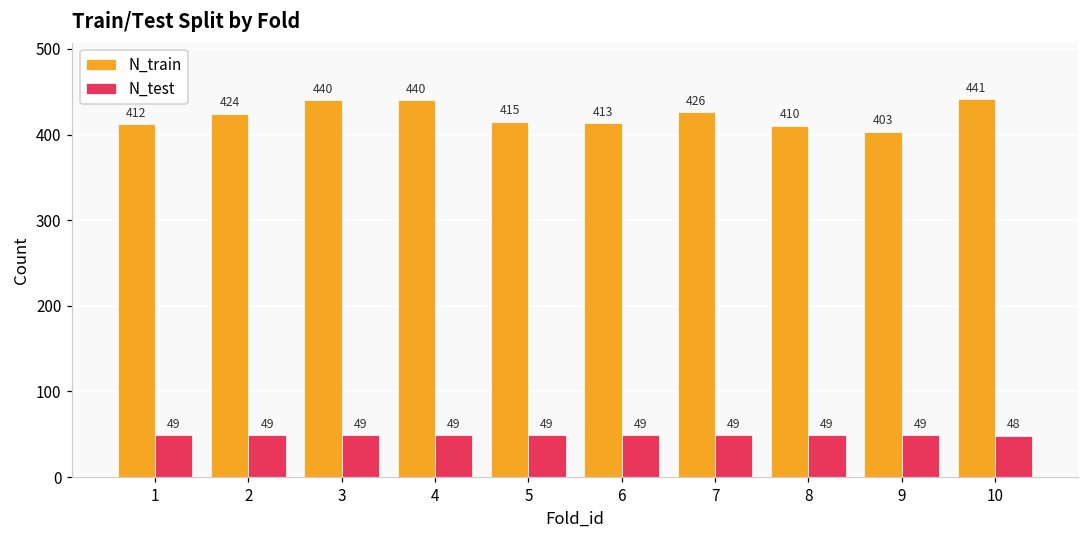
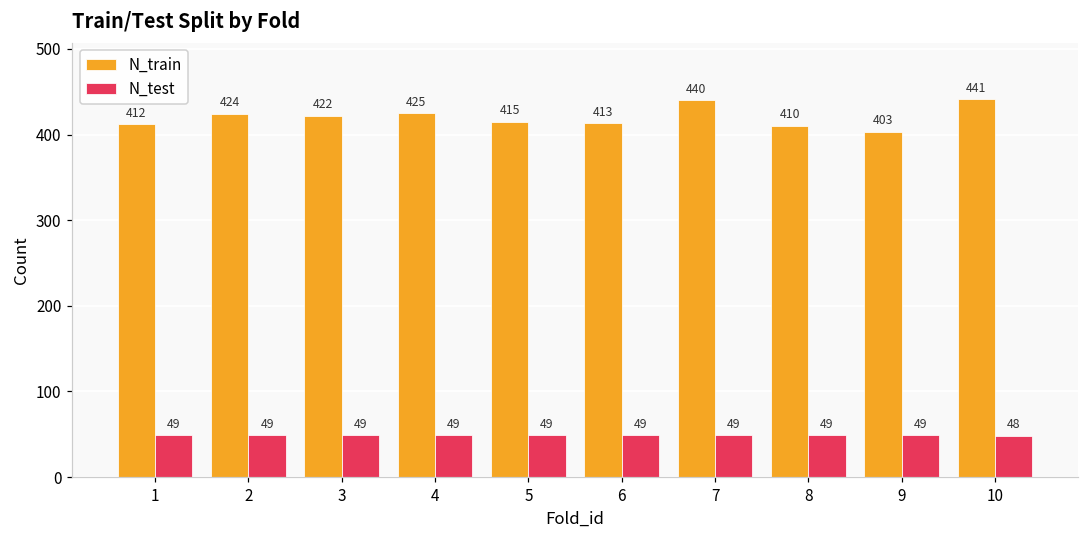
N_train, 3: 440 -> 422
N_train, 4: 440 -> 425
N_train, 7: 426 -> 440
